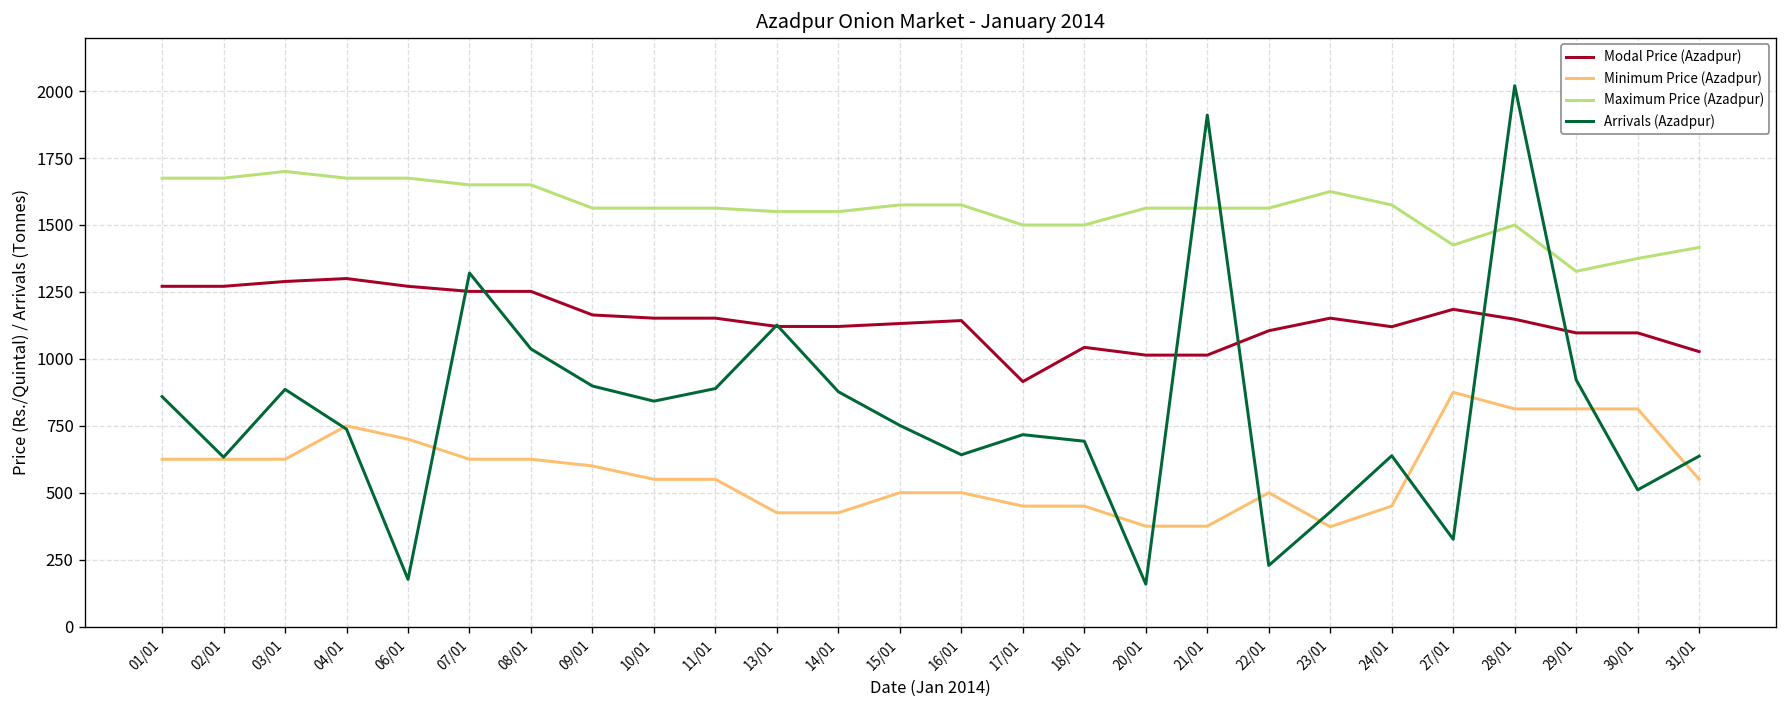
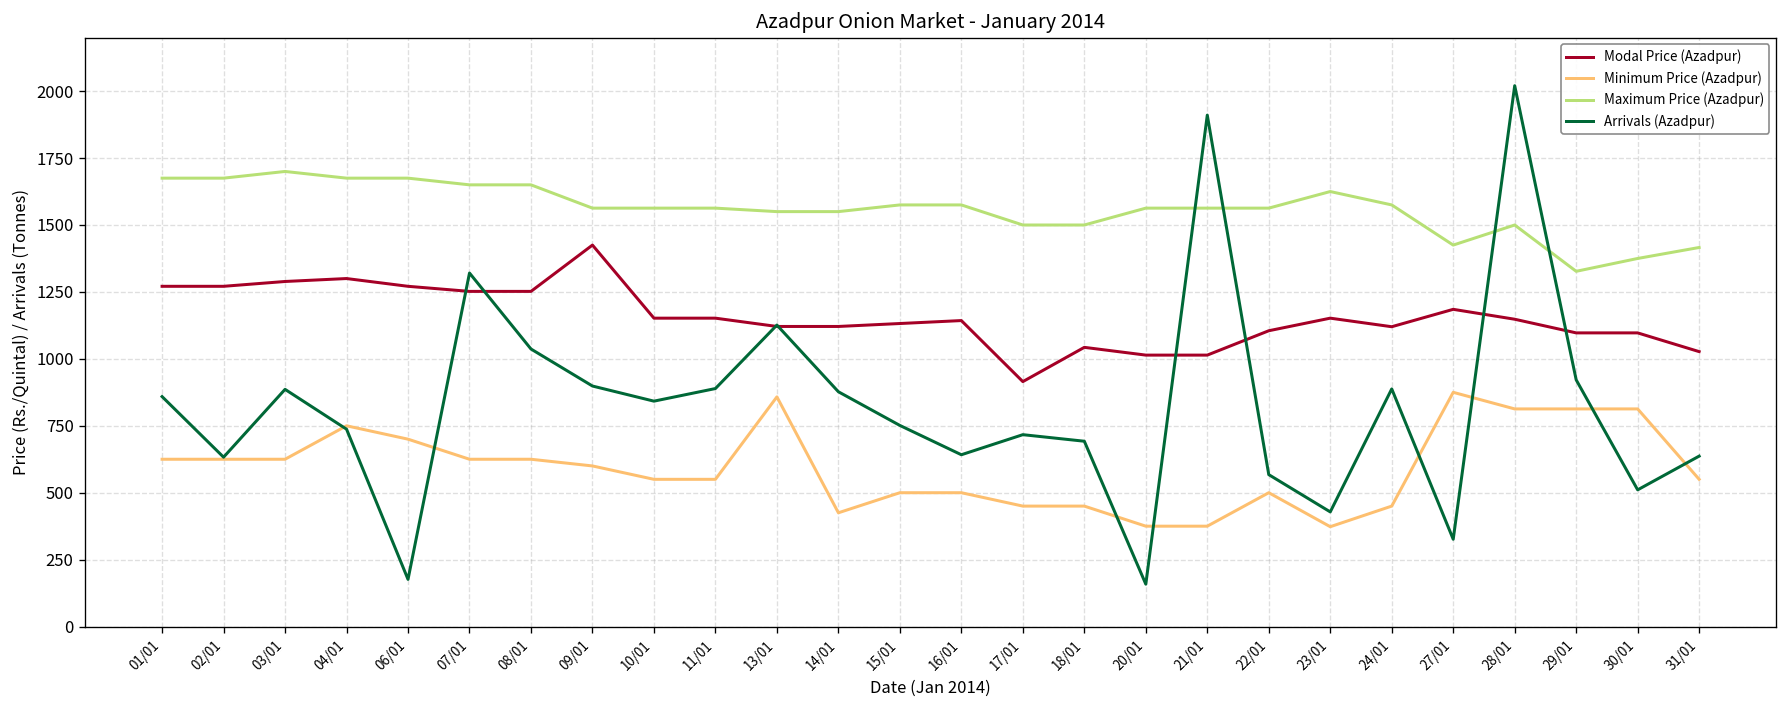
Modal Price (Azadpur), 09/01: 1160 -> 1430
Minimum Price (Azadpur), 13/01: 430 -> 860
Arrivals (Azadpur), 22/01: 230 -> 570
Arrivals (Azadpur), 24/01: 640 -> 890
